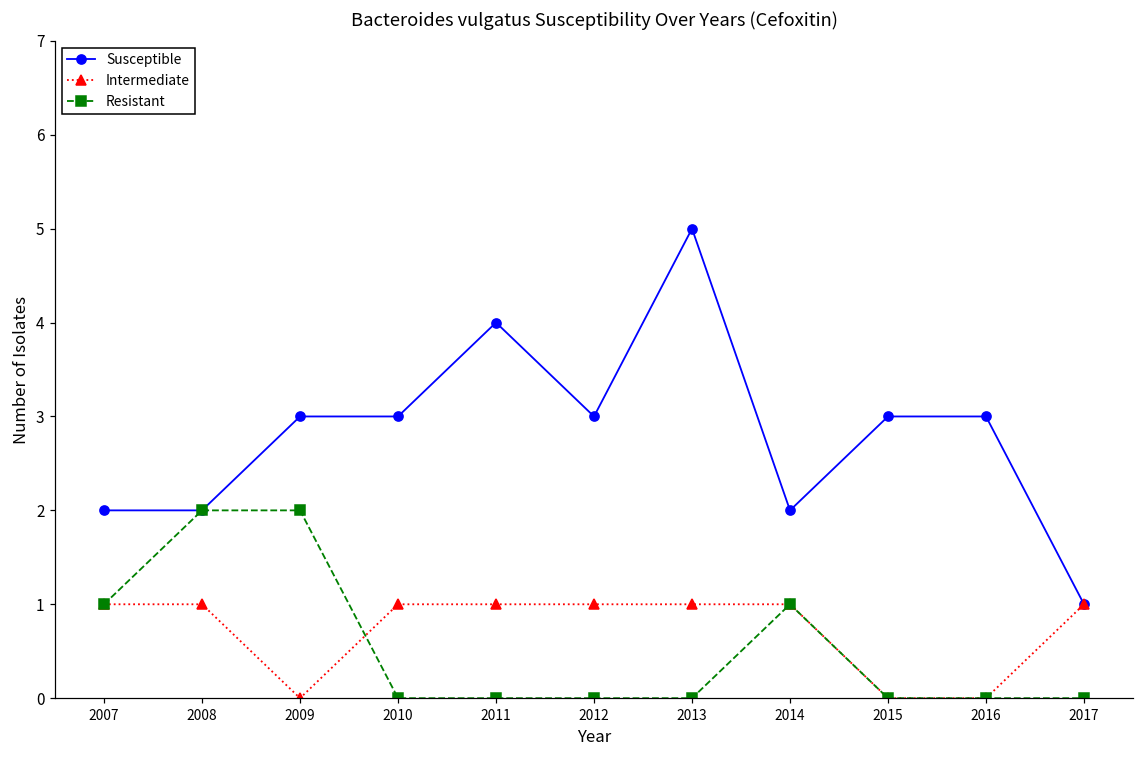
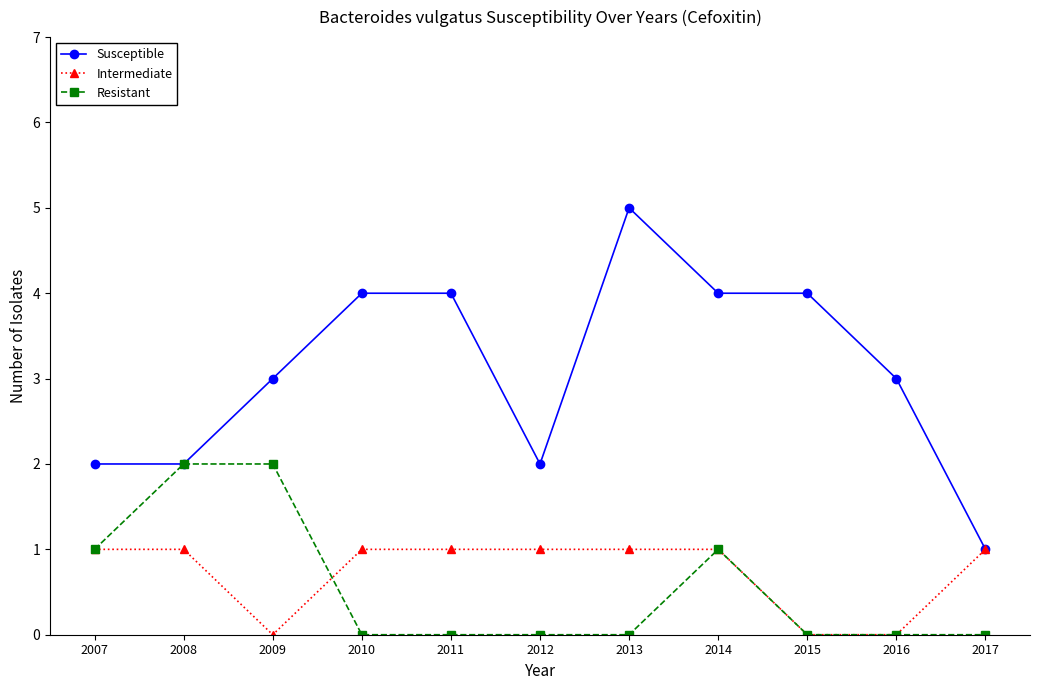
Susceptible, 2010: 3 -> 4
Susceptible, 2012: 3 -> 2
Susceptible, 2014: 2 -> 4
Susceptible, 2015: 3 -> 4
